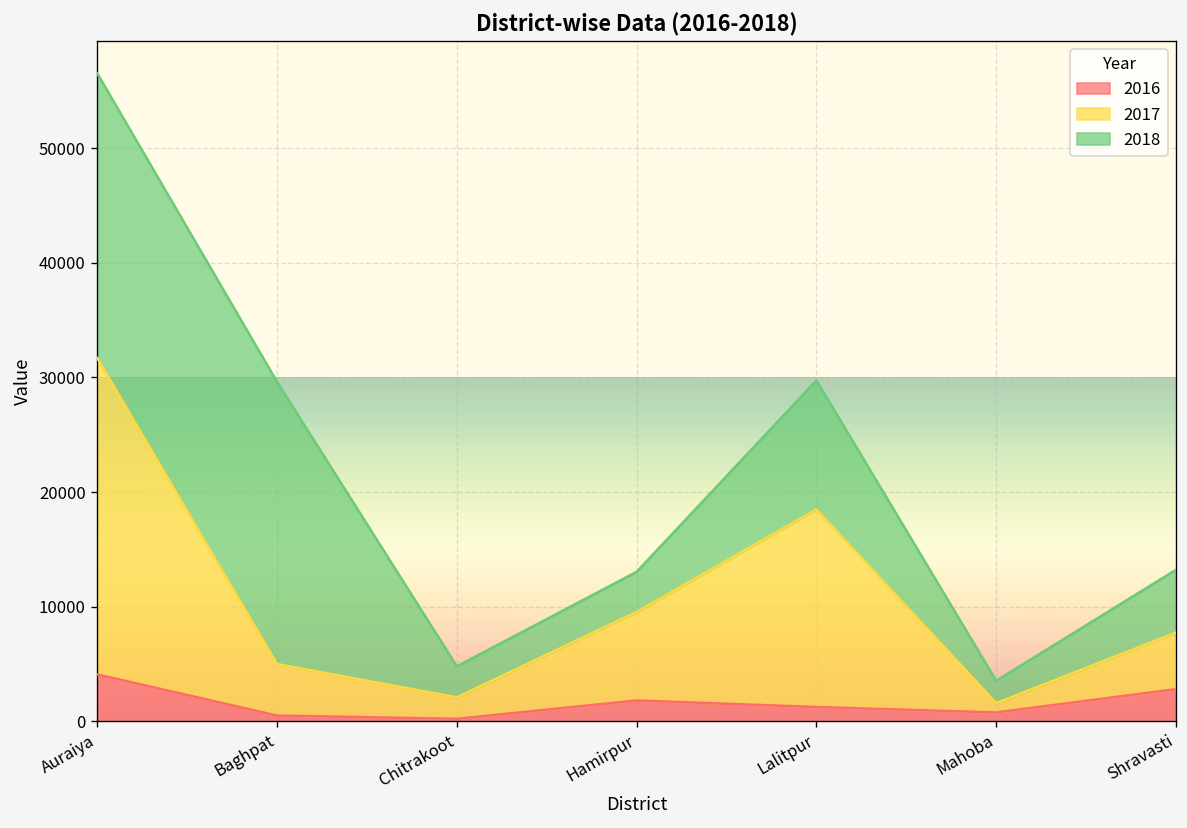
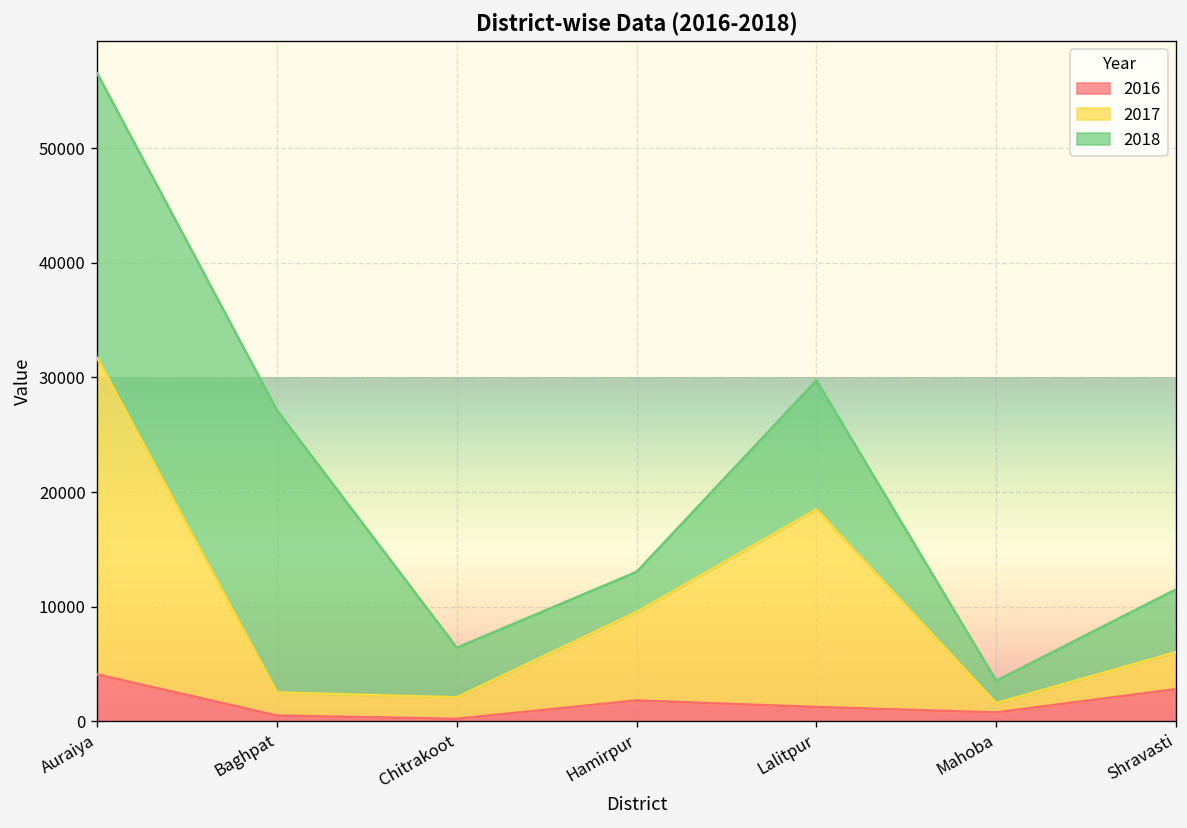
2017, Baghpat: 5000 -> 2000
2018, Chitrakoot: 3000 -> 4000
2017, Shravasti: 5000 -> 3000
